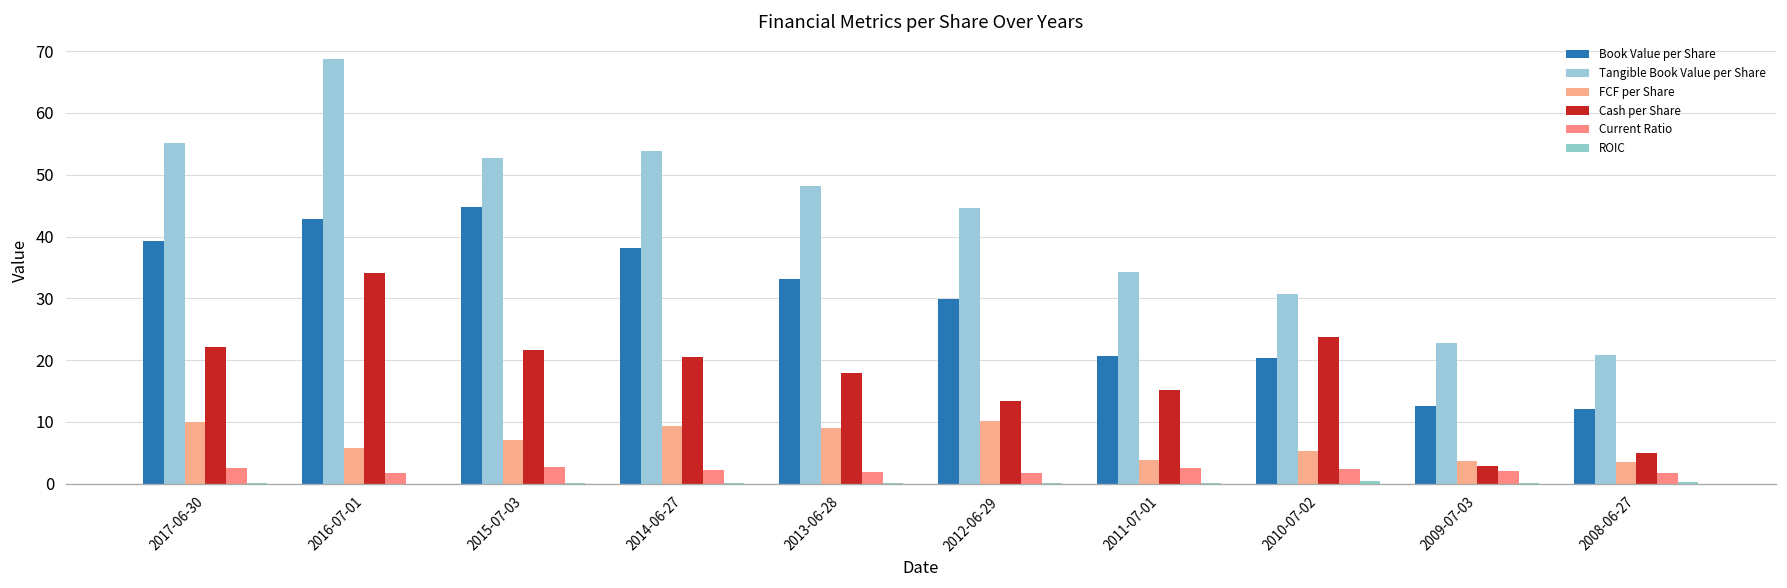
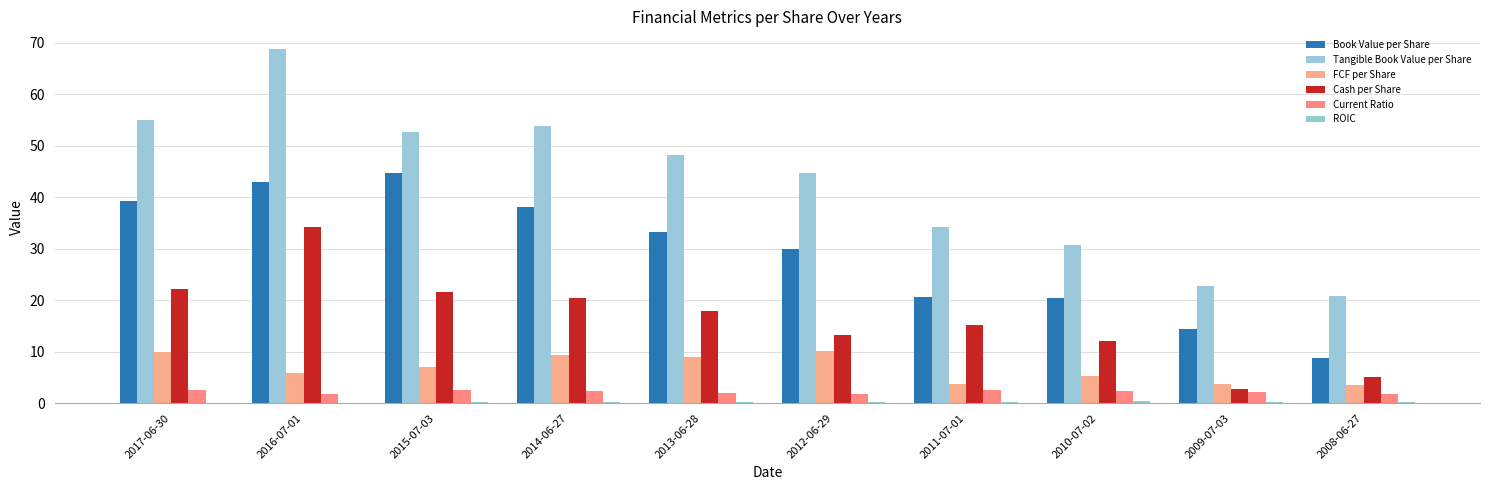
Cash per Share, 2010-07-02: 24 -> 12
Book Value per Share, 2009-07-03: 13 -> 14
Book Value per Share, 2008-06-27: 12 -> 9
